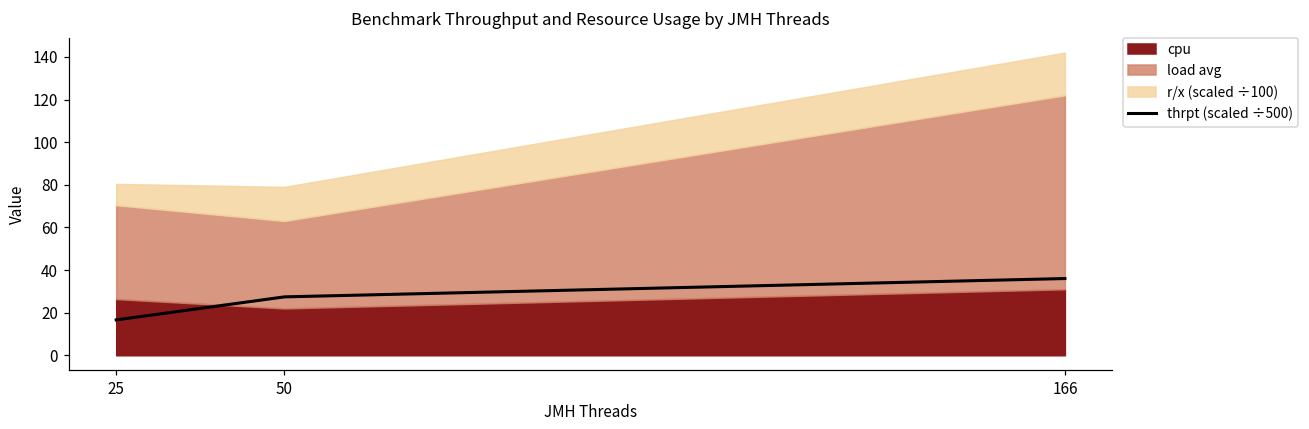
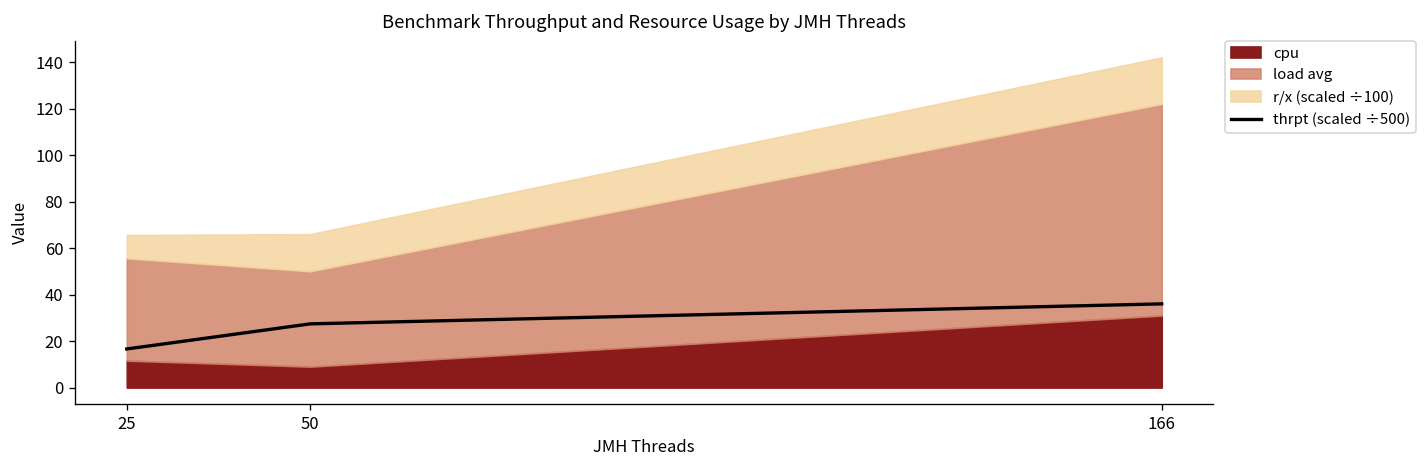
cpu, 25: 26 -> 12
cpu, 50: 22 -> 9
